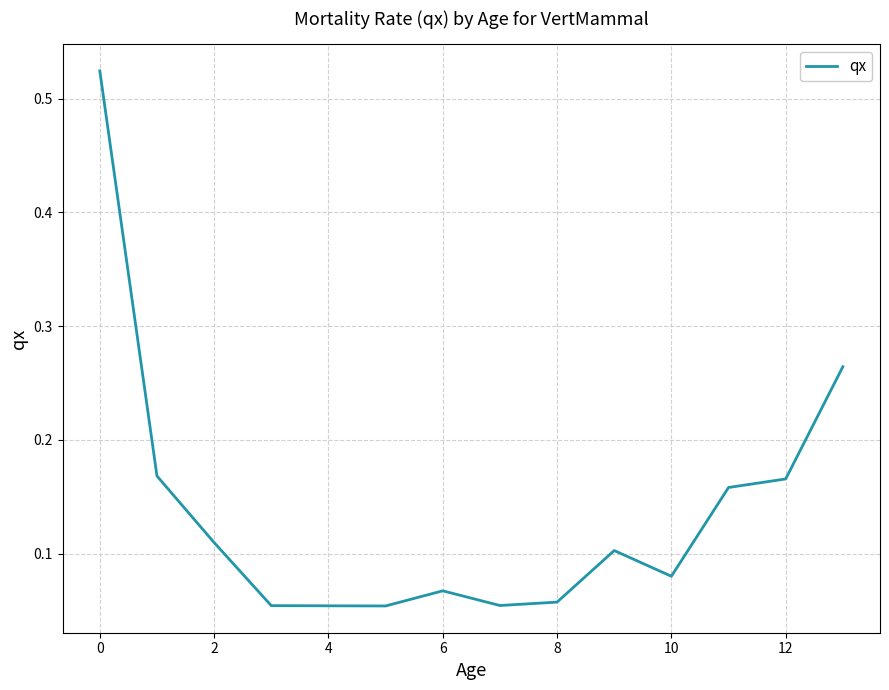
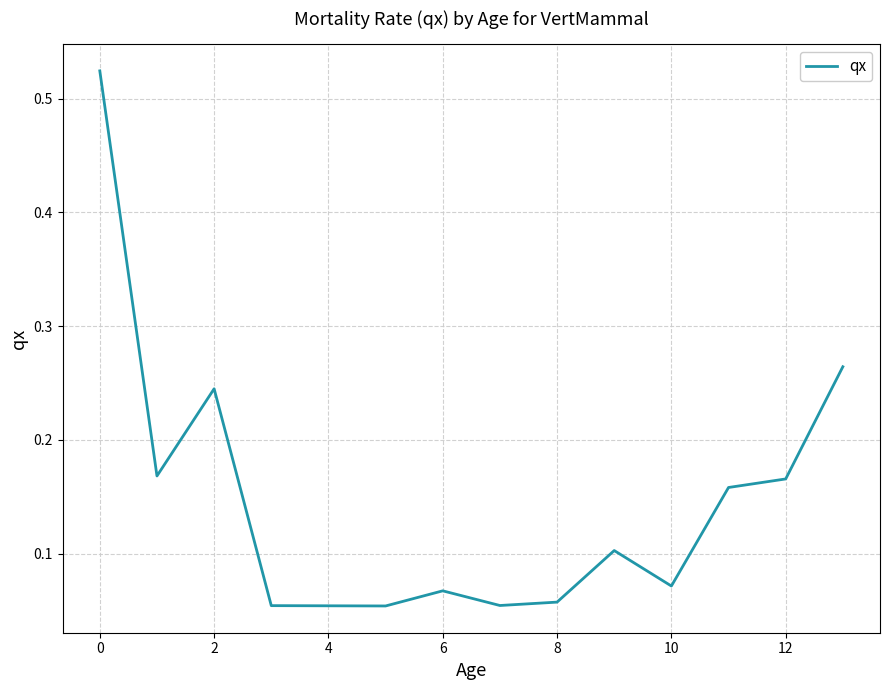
2: 0.110 -> 0.245
10: 0.080 -> 0.072
